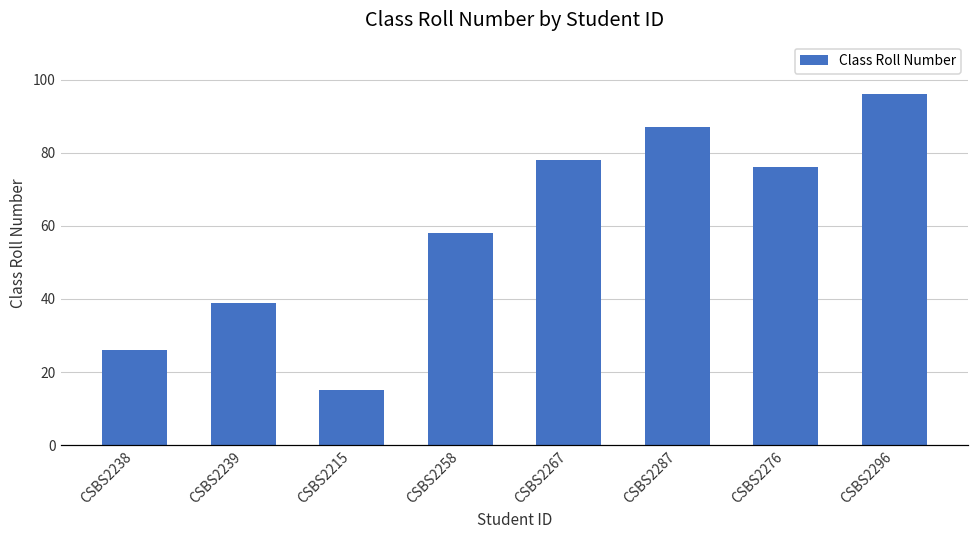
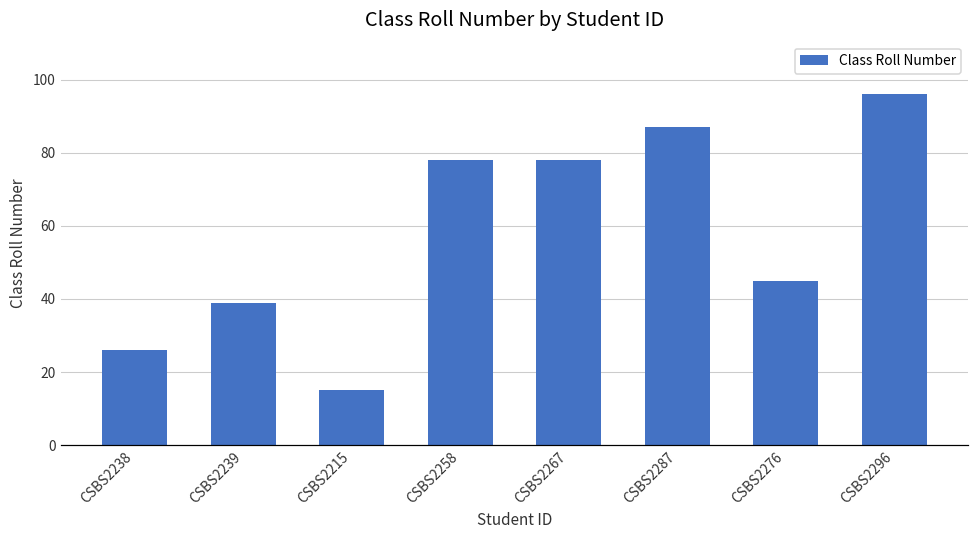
CSBS2258: 58 -> 78
CSBS2276: 76 -> 45
